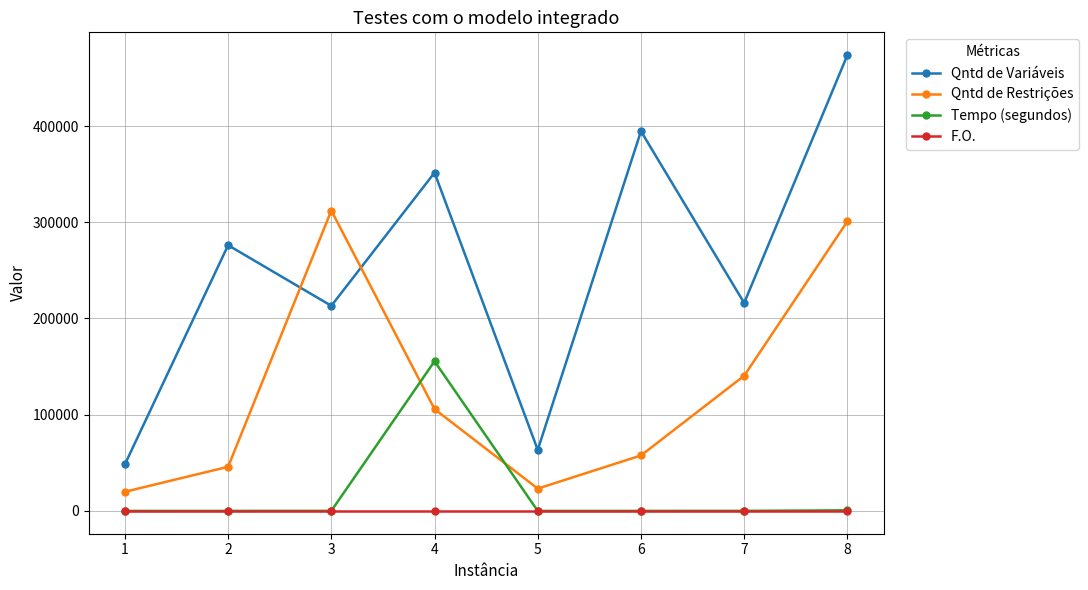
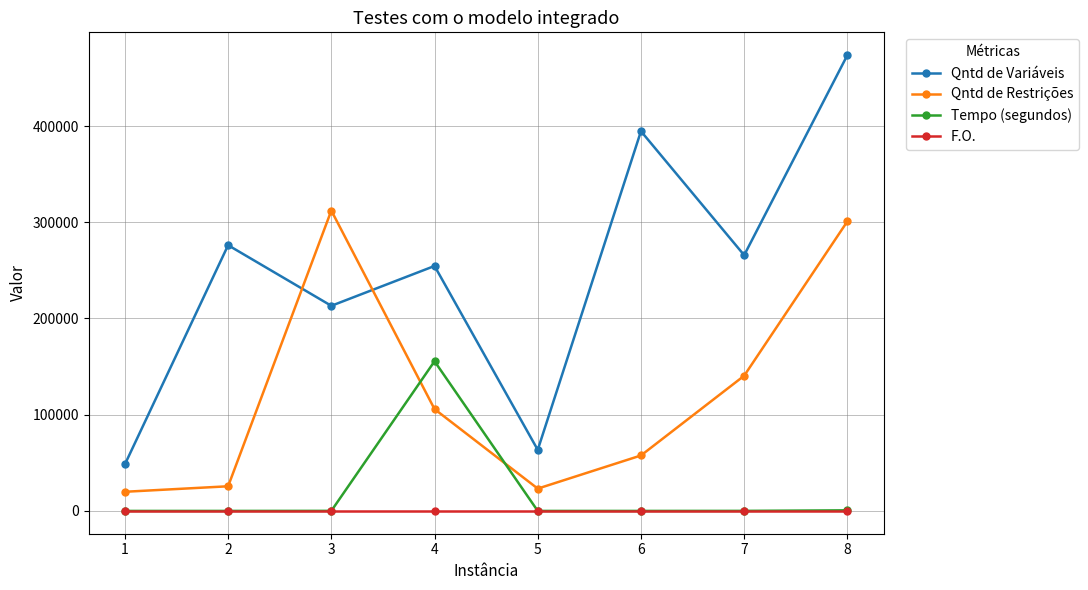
Qntd de Restrições, 2: 50000 -> 30000
Qntd de Variáveis, 4: 350000 -> 250000
Qntd de Variáveis, 7: 220000 -> 270000
